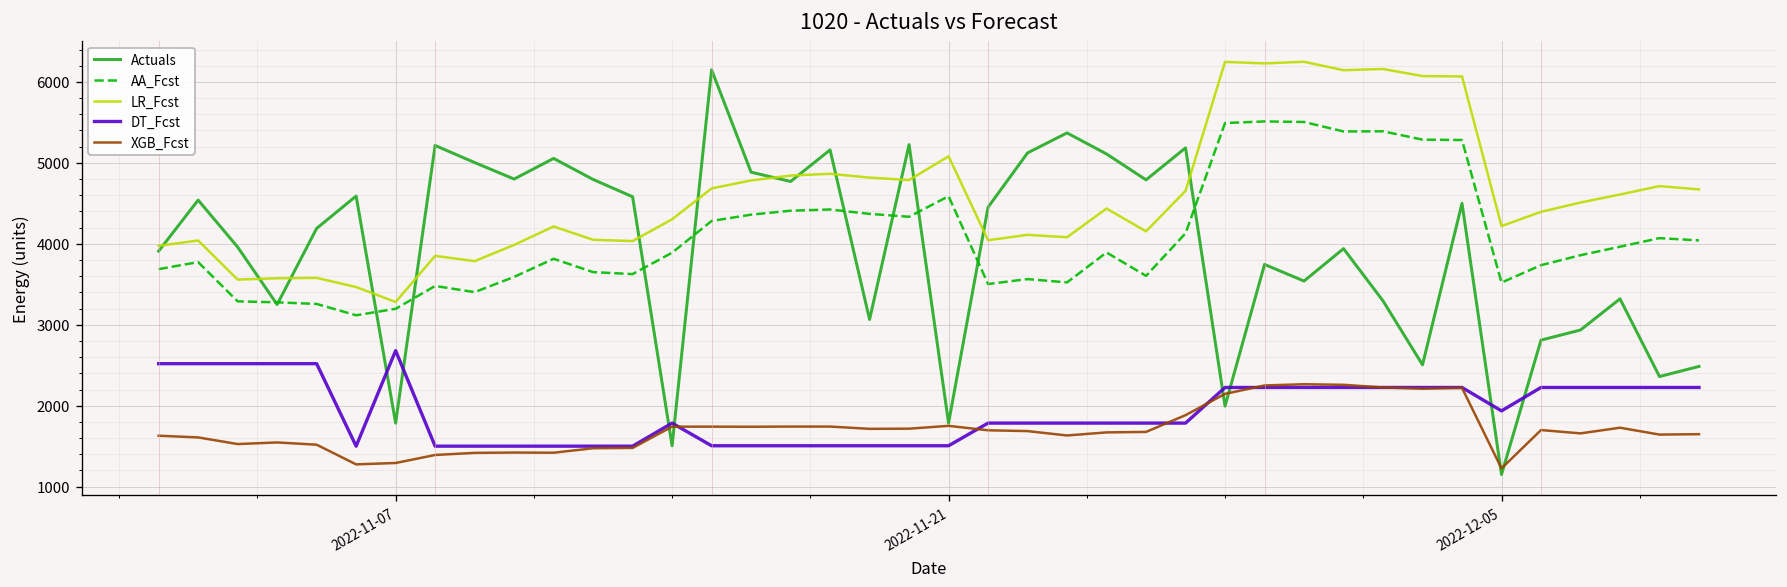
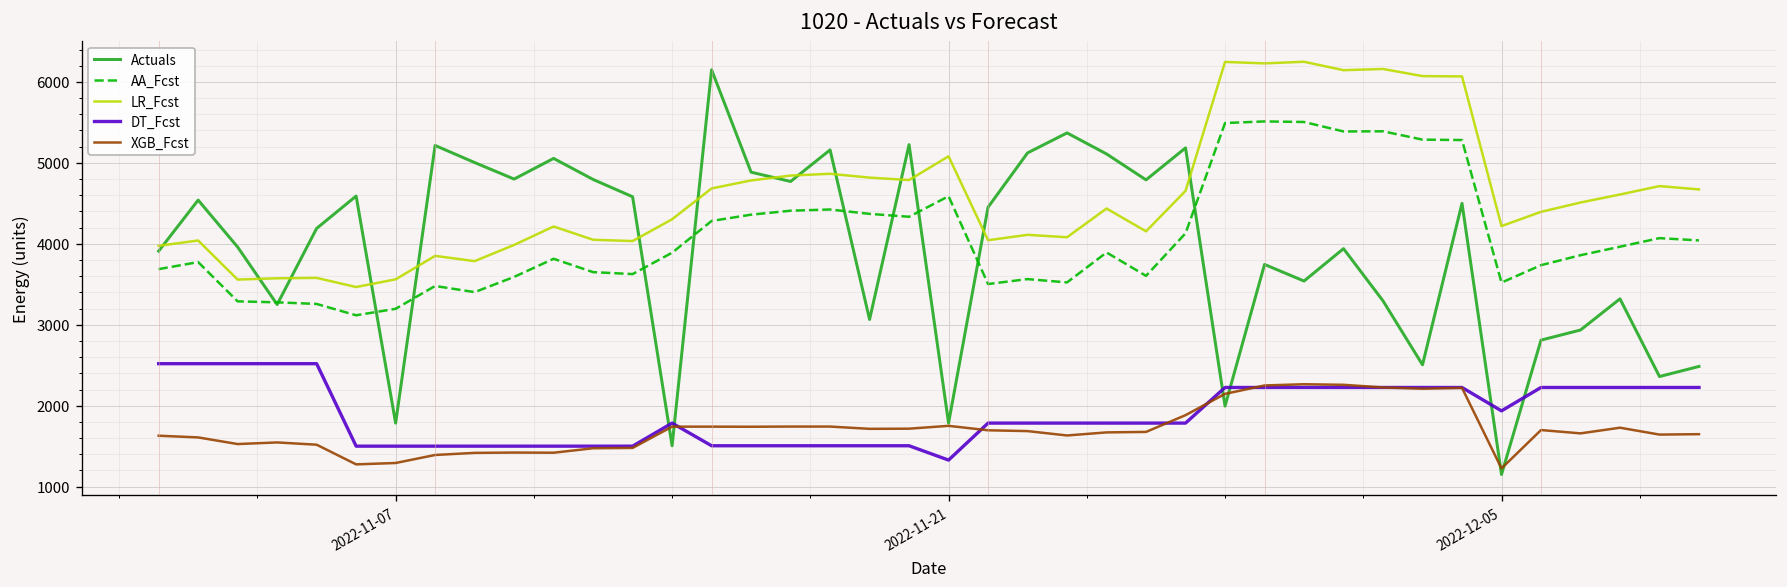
LR_Fcst, 2022-11-07: 3300 -> 3600
DT_Fcst, 2022-11-07: 2700 -> 1500
DT_Fcst, 2022-11-21: 1500 -> 1300
